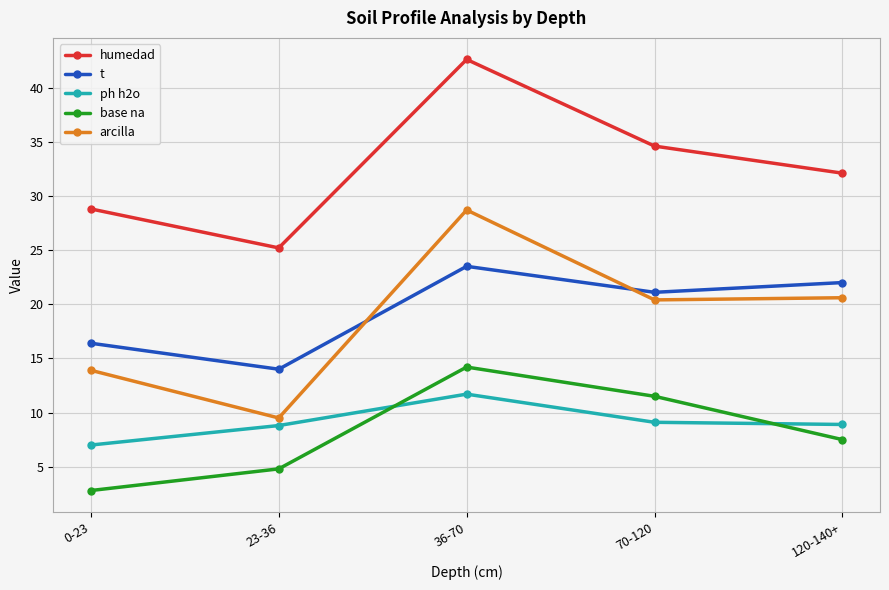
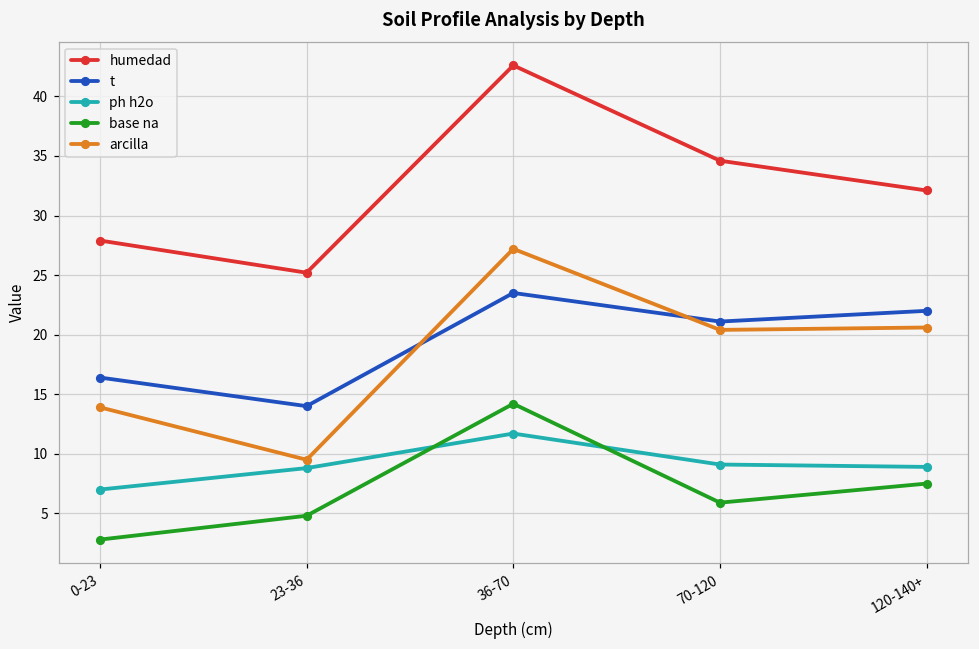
humedad, 0-23: 28.8 -> 27.9
arcilla, 36-70: 28.7 -> 27.2
base na, 70-120: 11.5 -> 5.9
